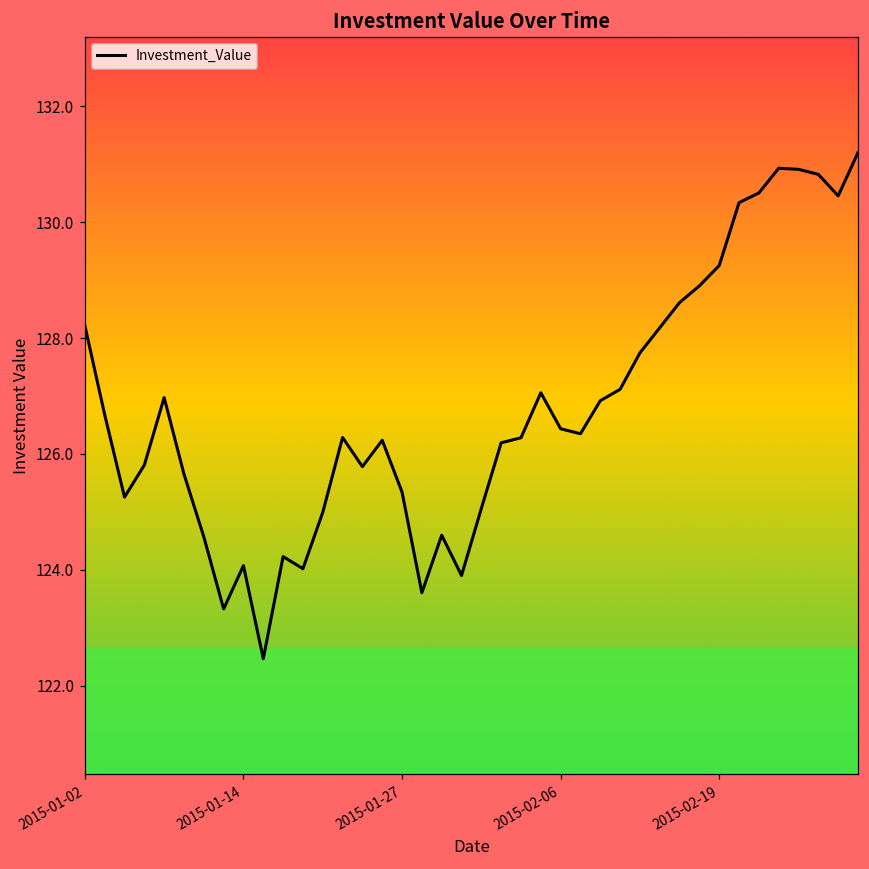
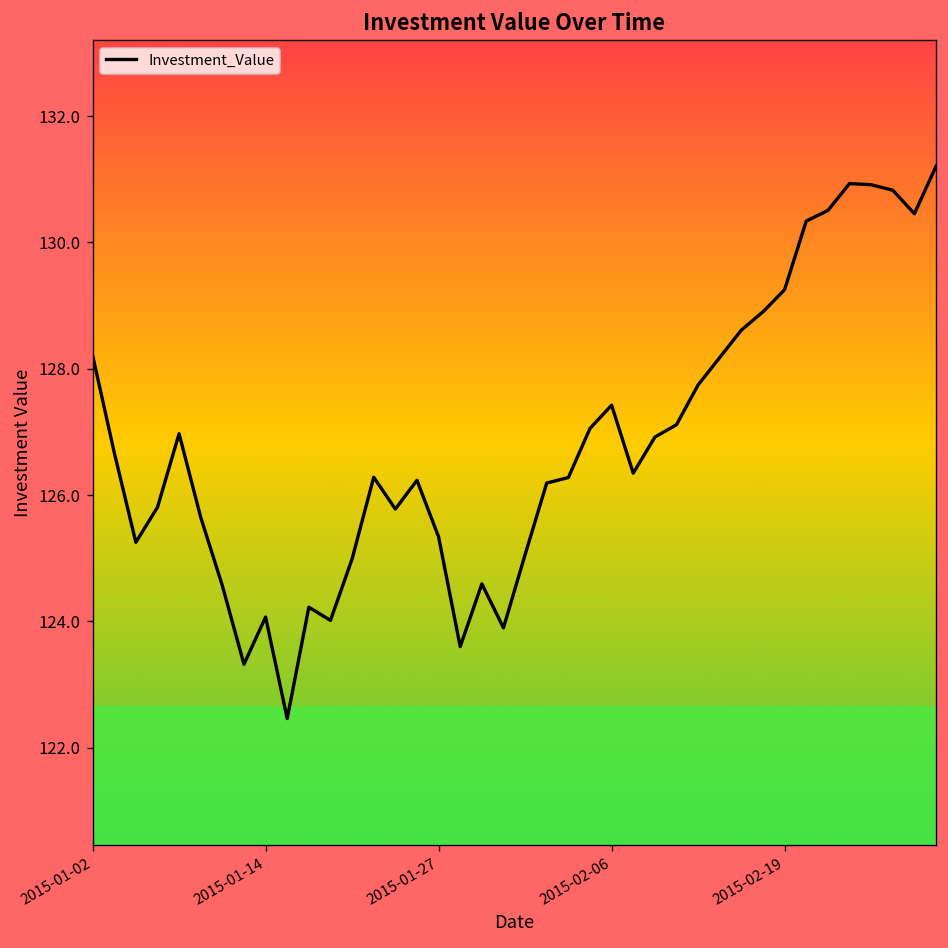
2015-02-06: 126.4 -> 127.4
